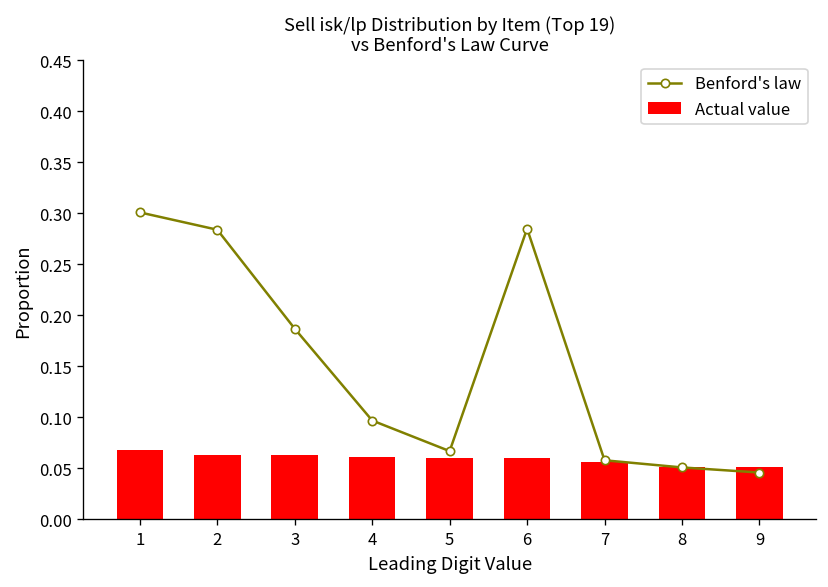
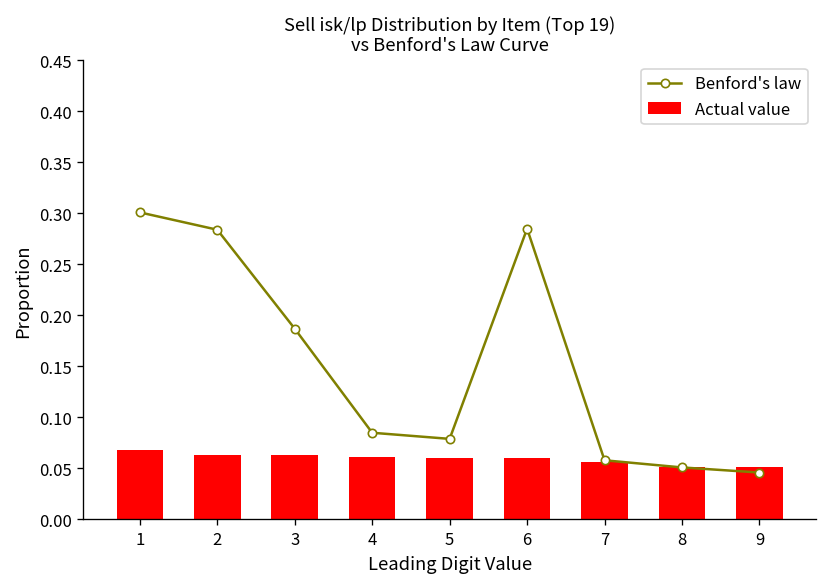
Benford's law, 4: 0.10 -> 0.09
Benford's law, 5: 0.07 -> 0.08
